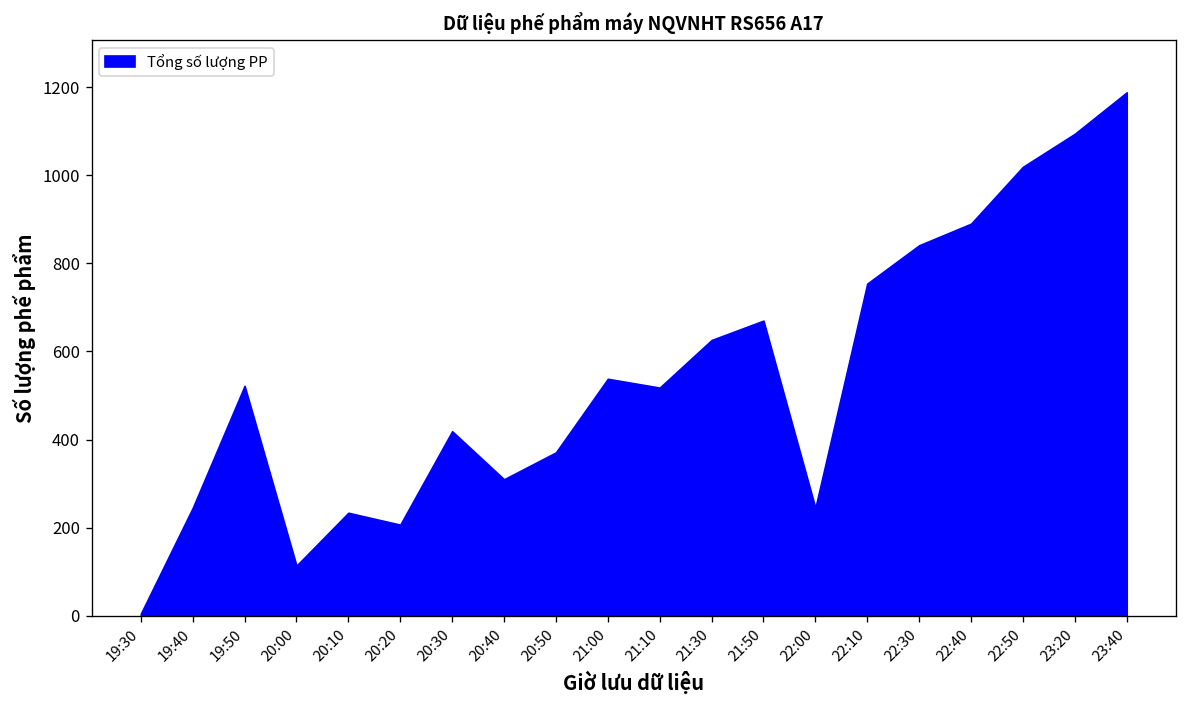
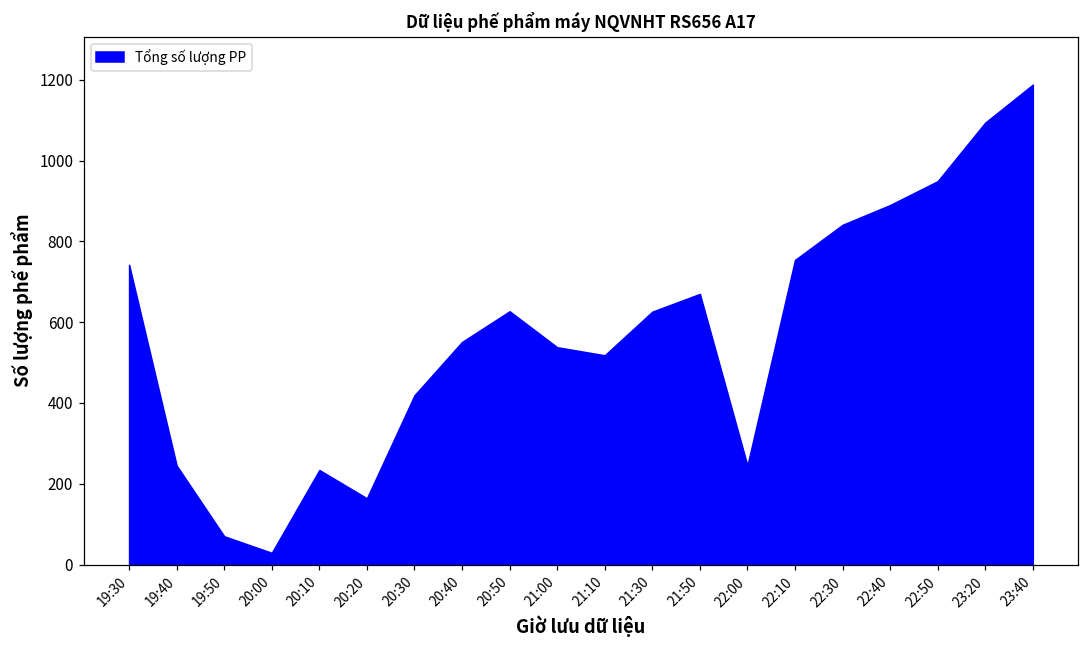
19:30: 10 -> 740
19:50: 520 -> 70
20:00: 110 -> 30
20:20: 210 -> 160
20:40: 310 -> 550
20:50: 370 -> 630
22:50: 1020 -> 950
